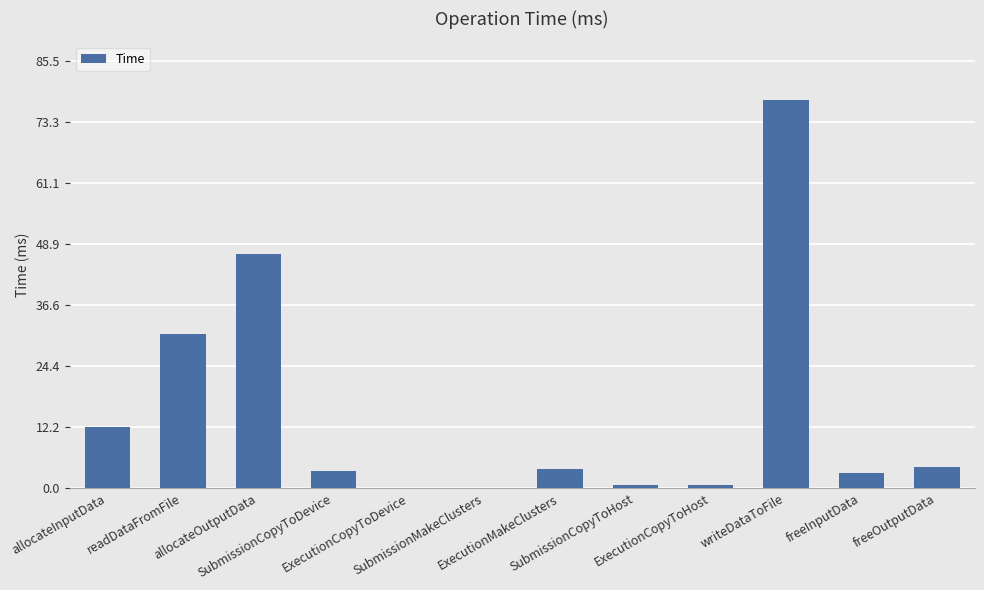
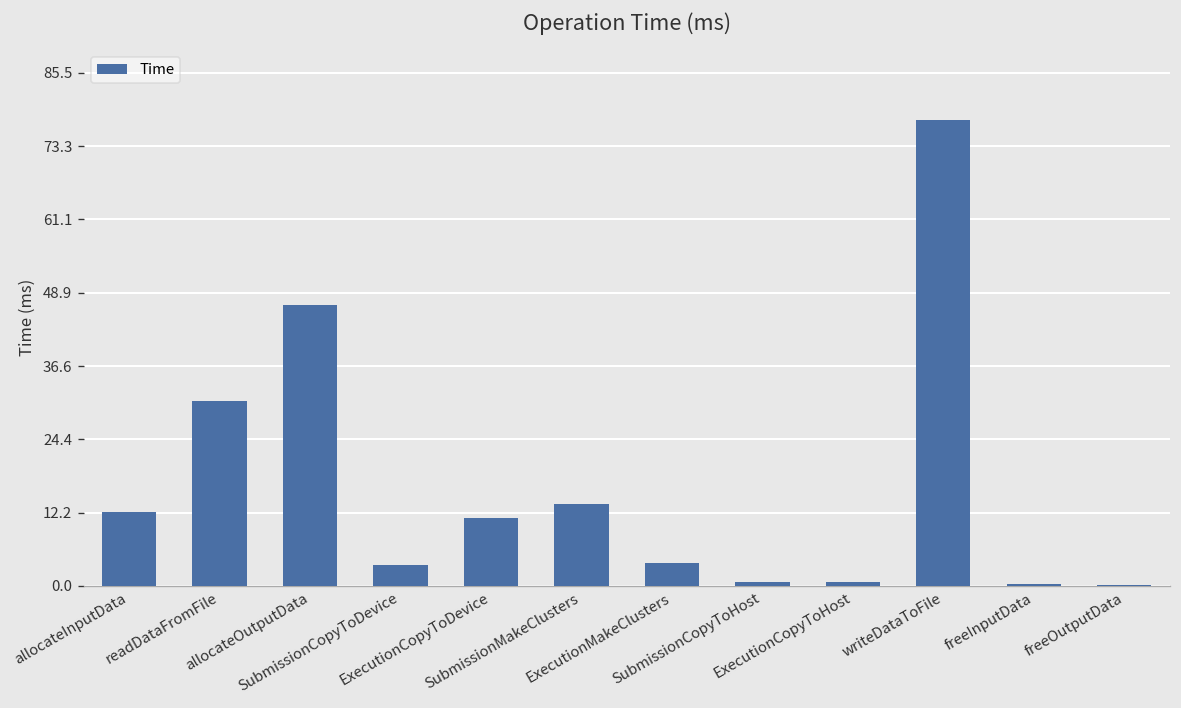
ExecutionCopyToDevice: 0 -> 11
SubmissionMakeClusters: 0 -> 14
freeInputData: 3 -> 0
freeOutputData: 4 -> 0
